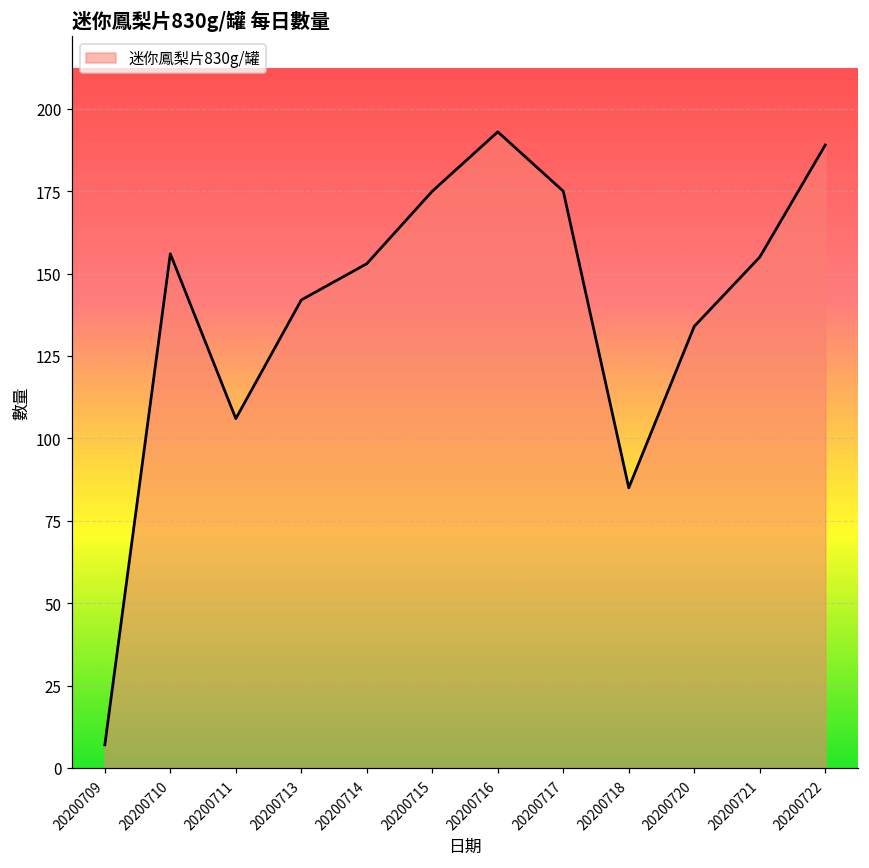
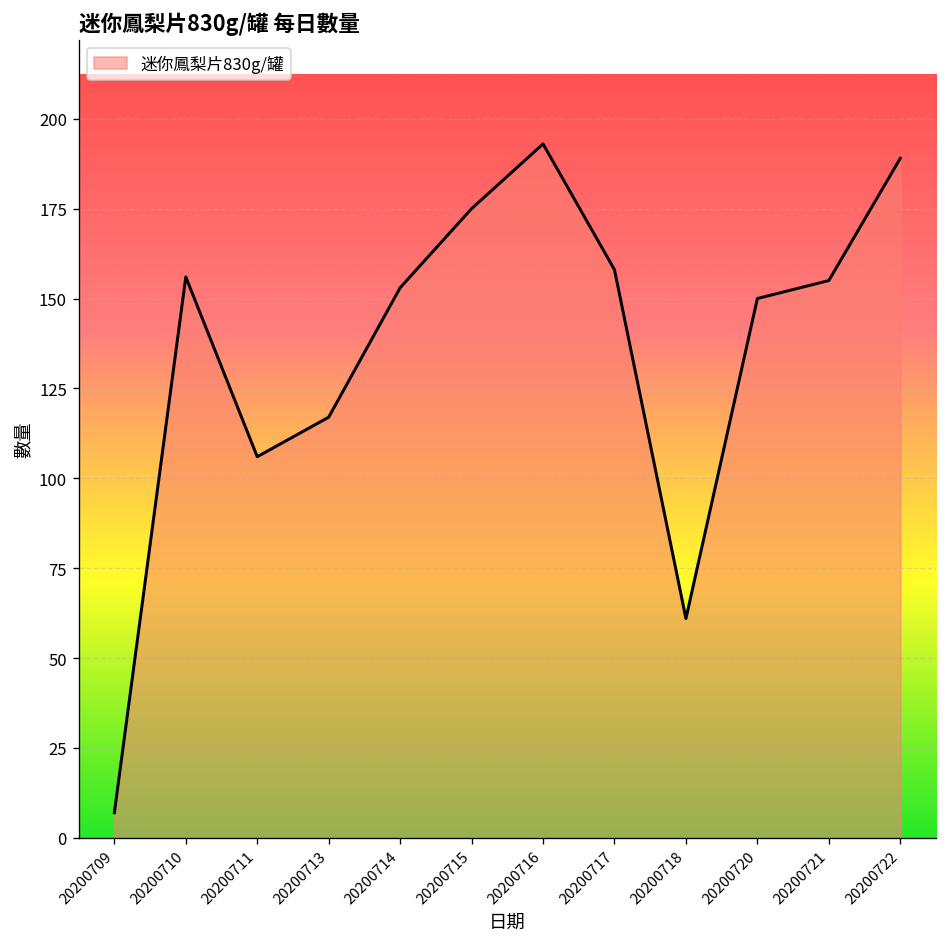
20200713: 142 -> 117
20200717: 175 -> 158
20200718: 85 -> 61
20200720: 134 -> 150
